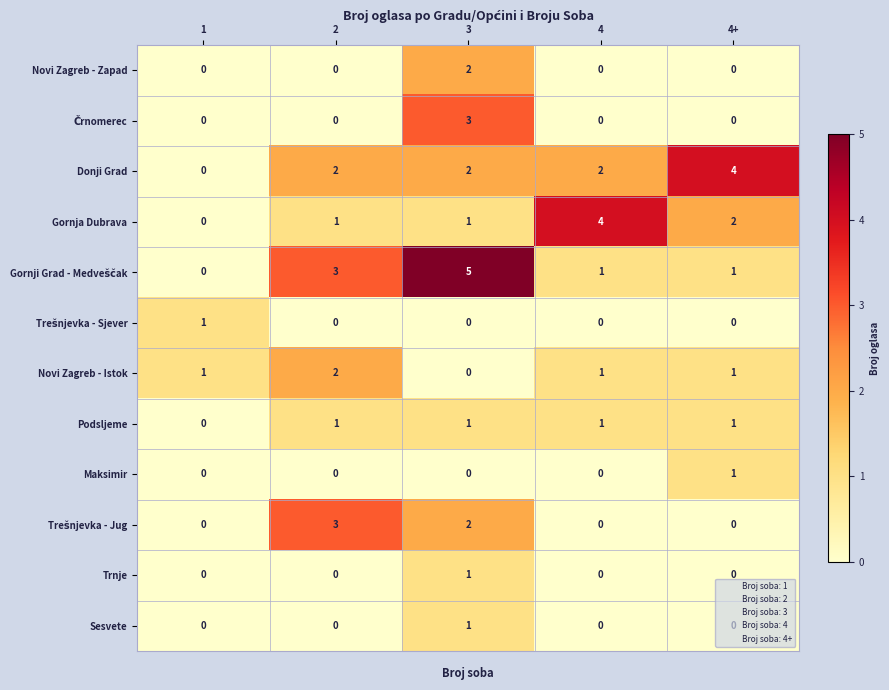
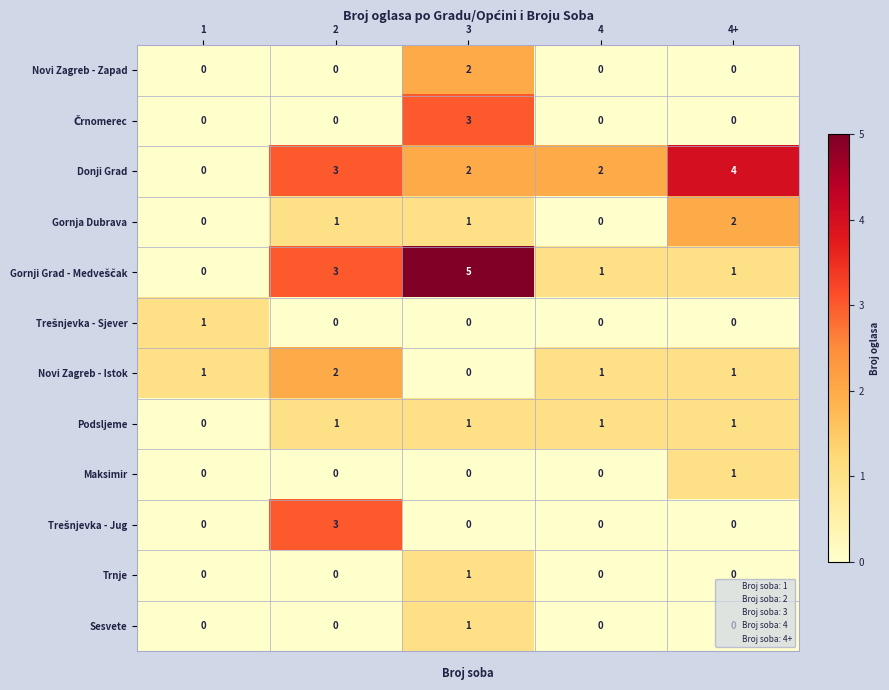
Donji Grad, 2: 2 -> 3
Gornja Dubrava, 4: 4 -> 0
Trešnjevka - Jug, 3: 2 -> 0
